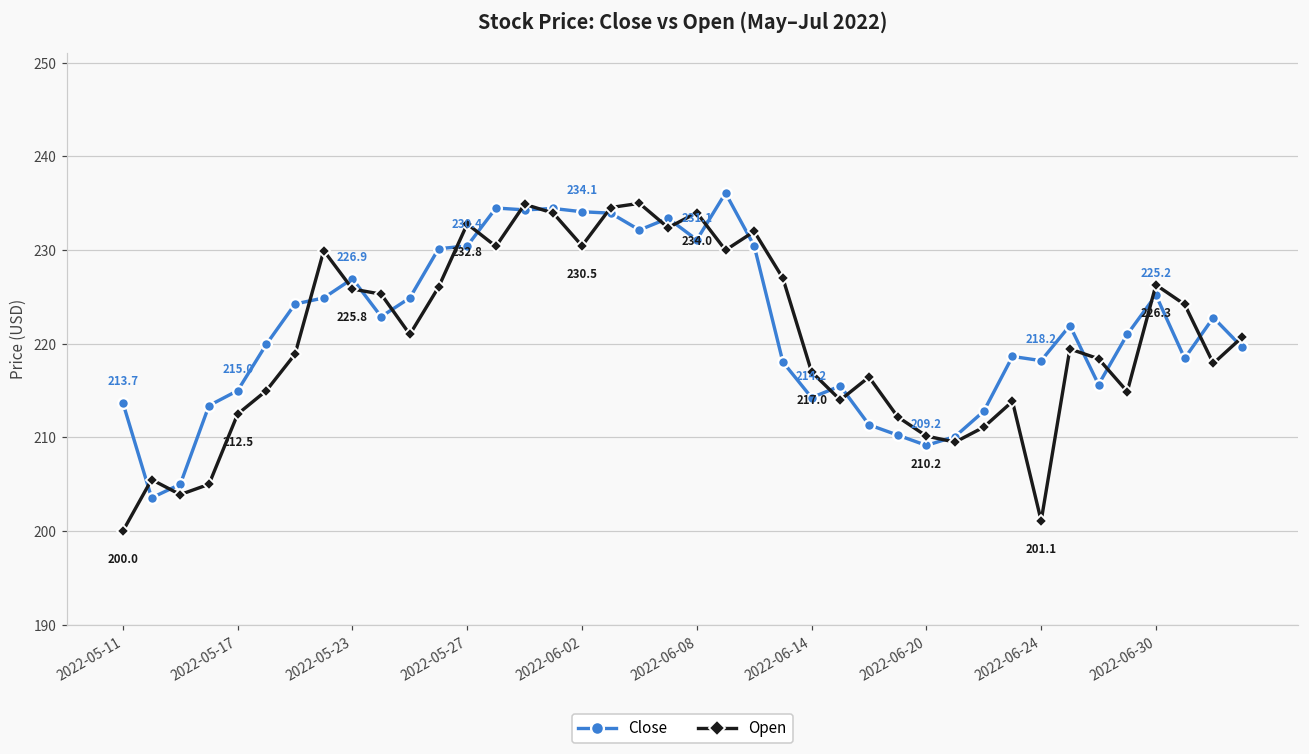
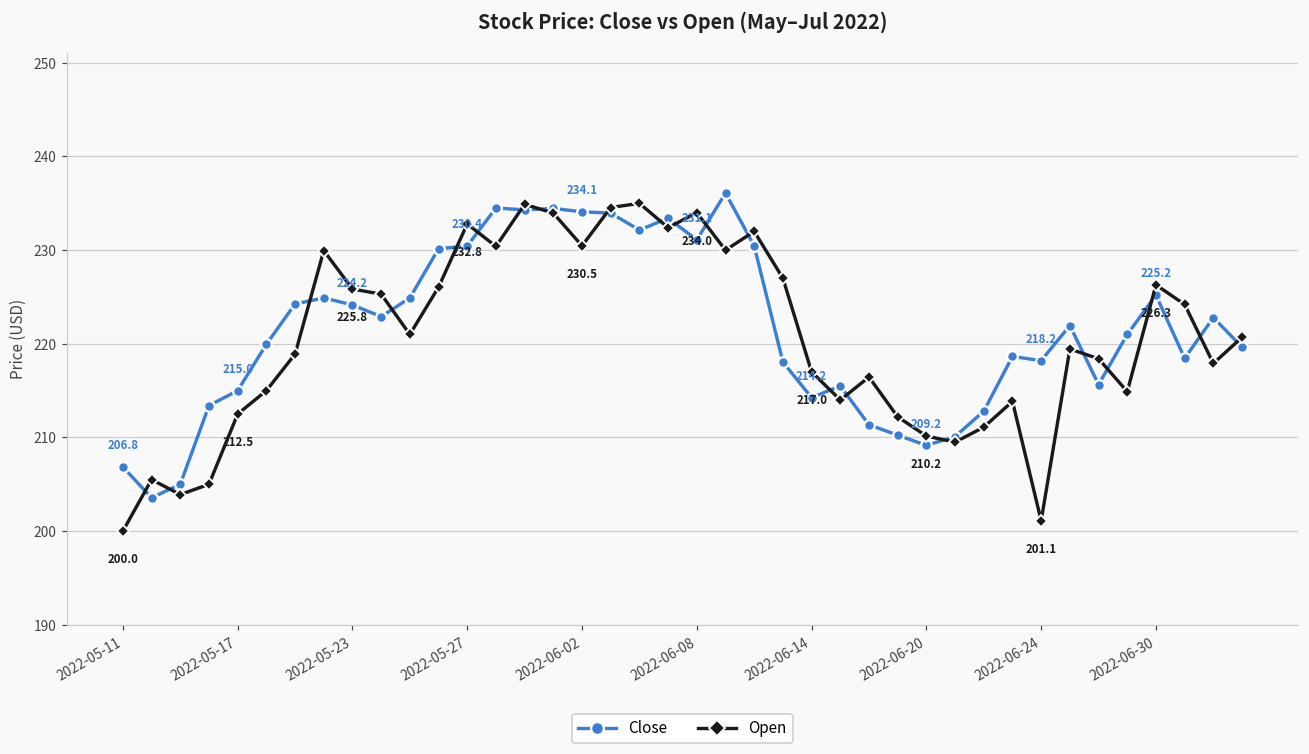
Close, 2022-05-11: 213.7 -> 206.8
Close, 2022-05-23: 226.9 -> 224.2
